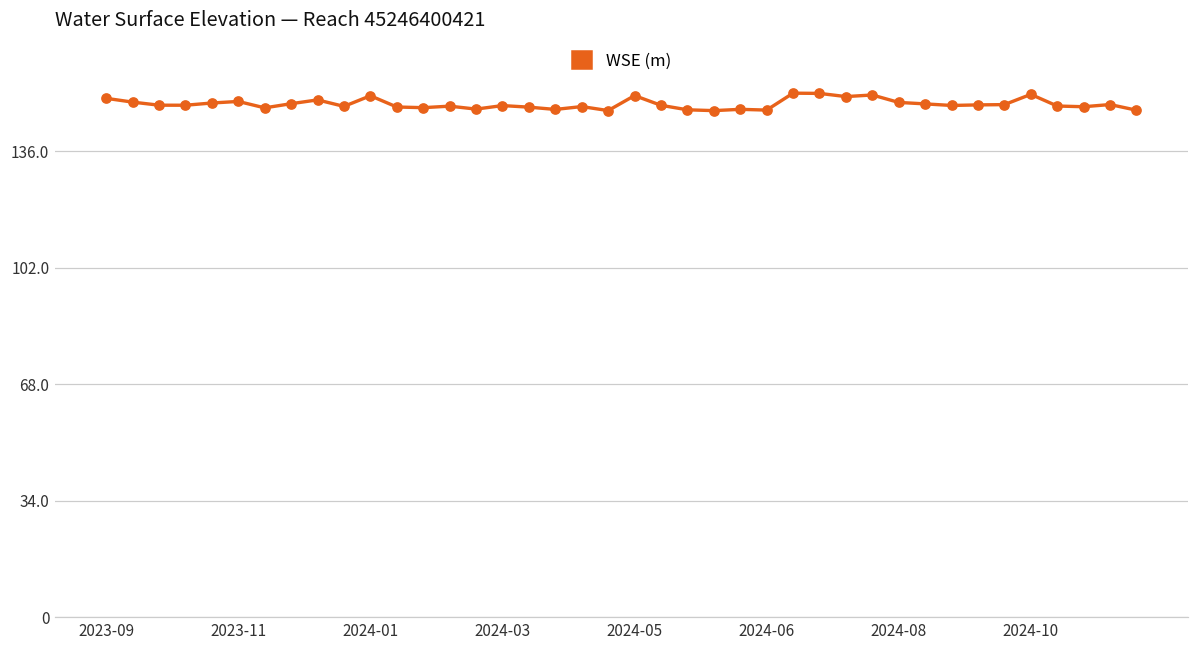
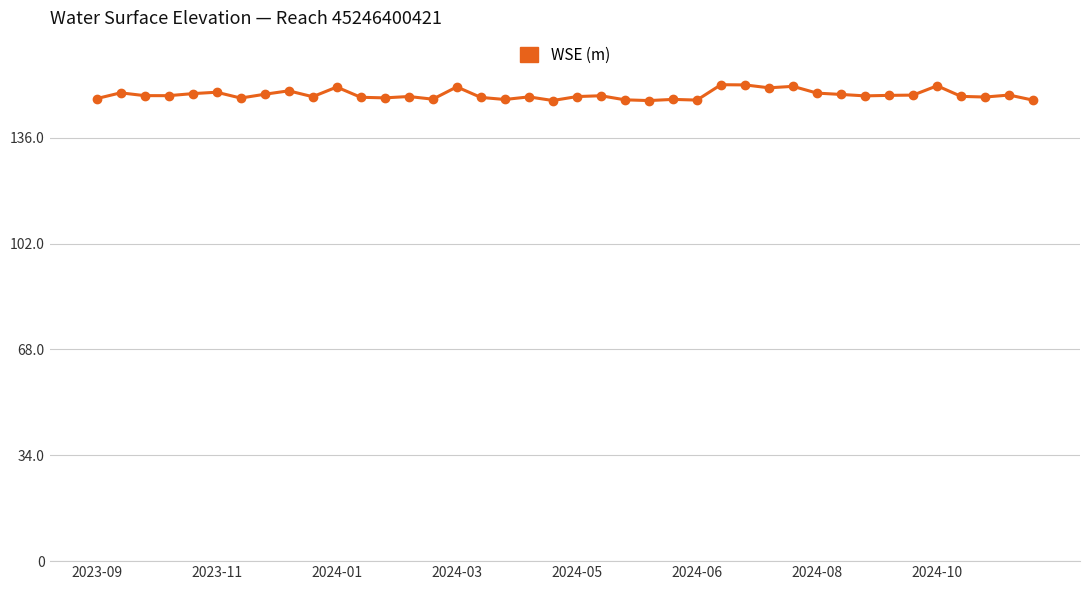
2023-09: 151 -> 149
2024-03: 149 -> 152
2024-05: 152 -> 149
